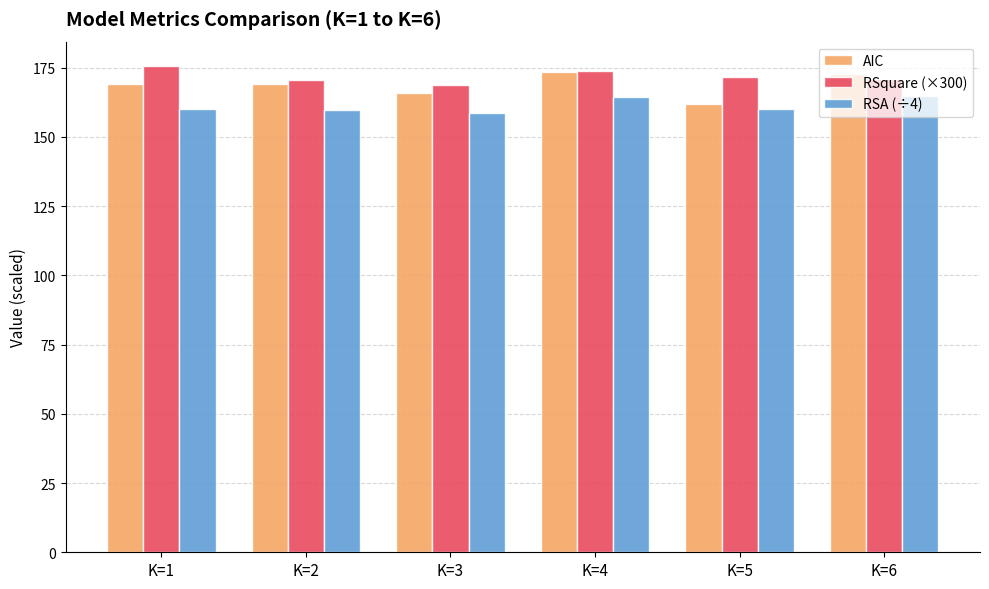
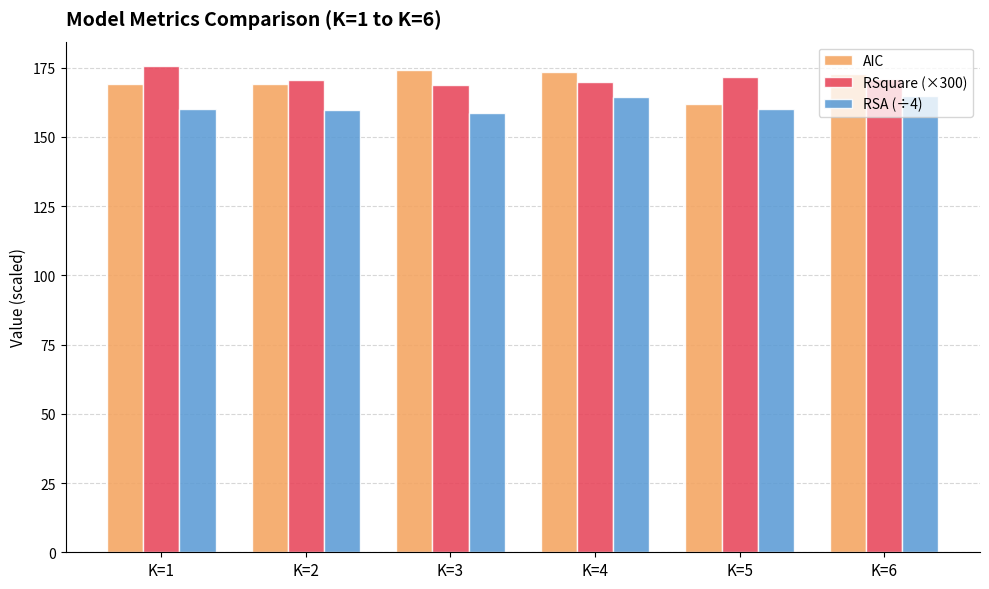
AIC, K=3: 166 -> 174
RSquare (×300), K=4: 174 -> 170
